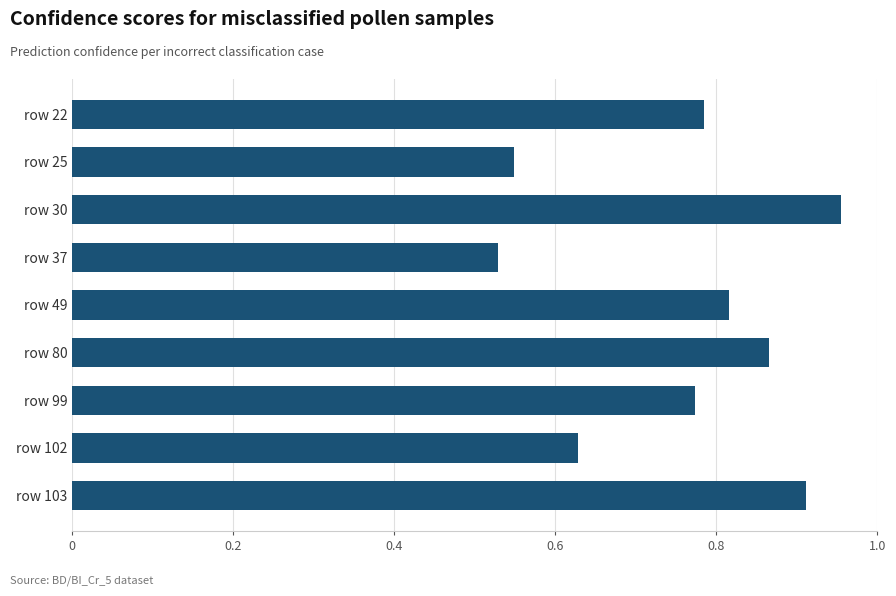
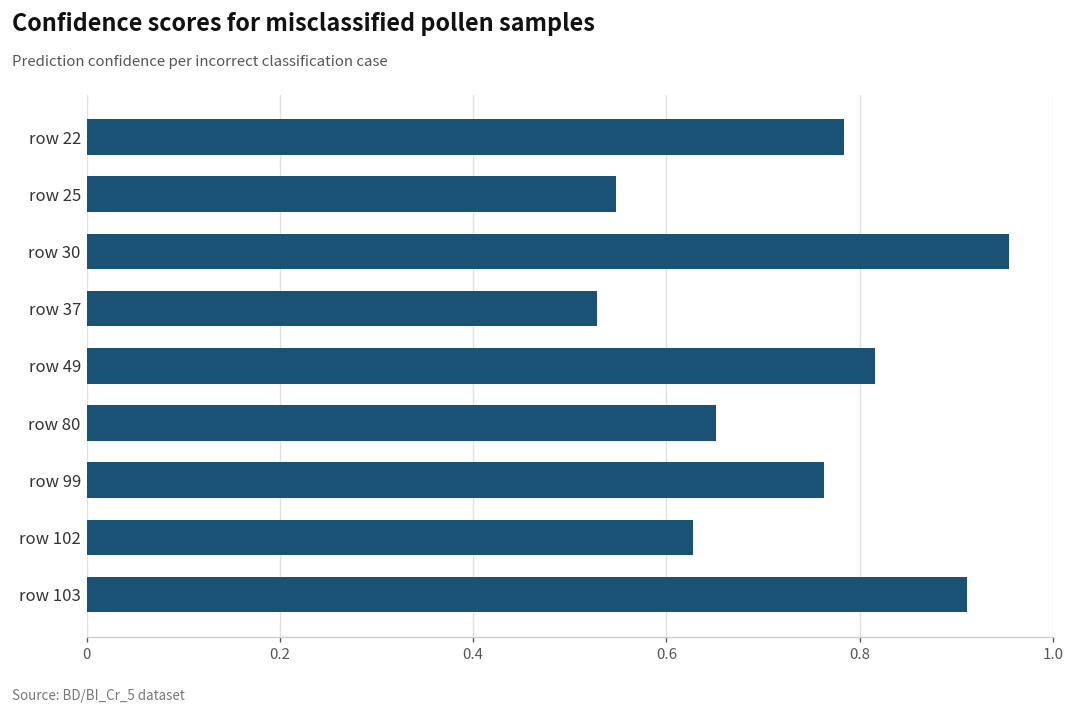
row 80: 0.87 -> 0.65
row 99: 0.77 -> 0.76
